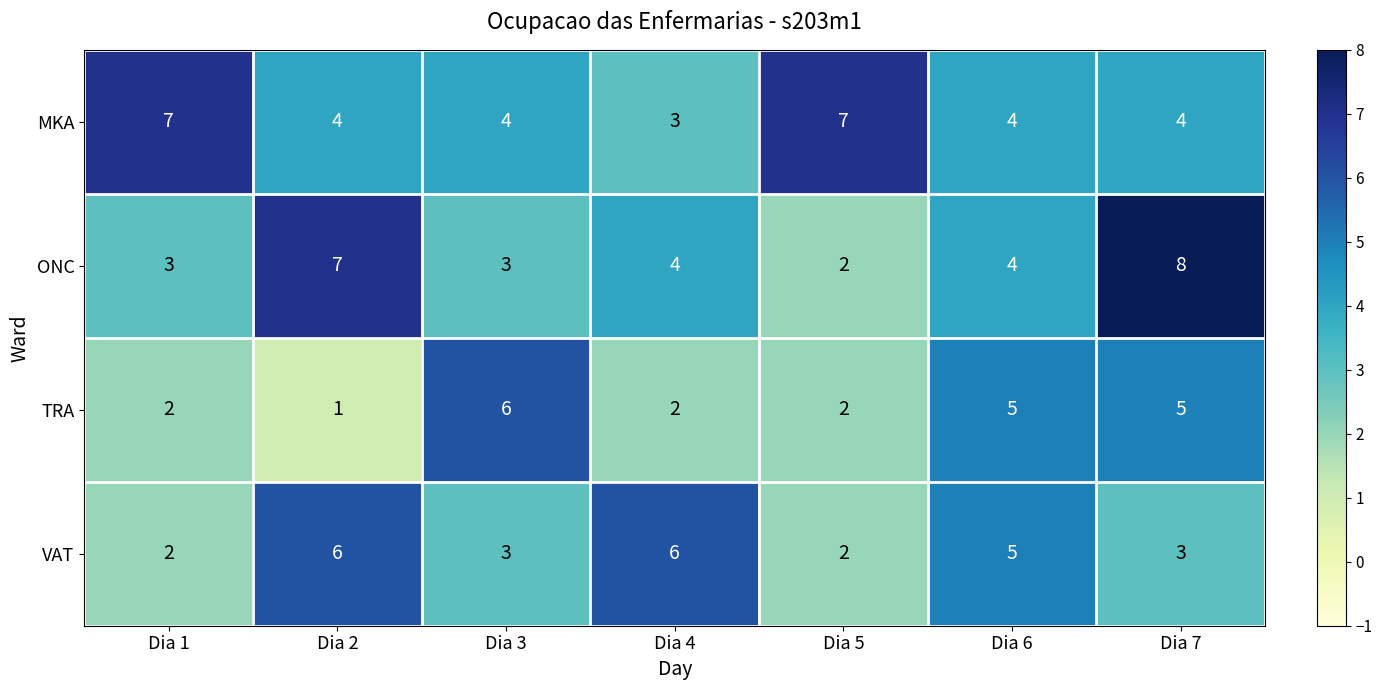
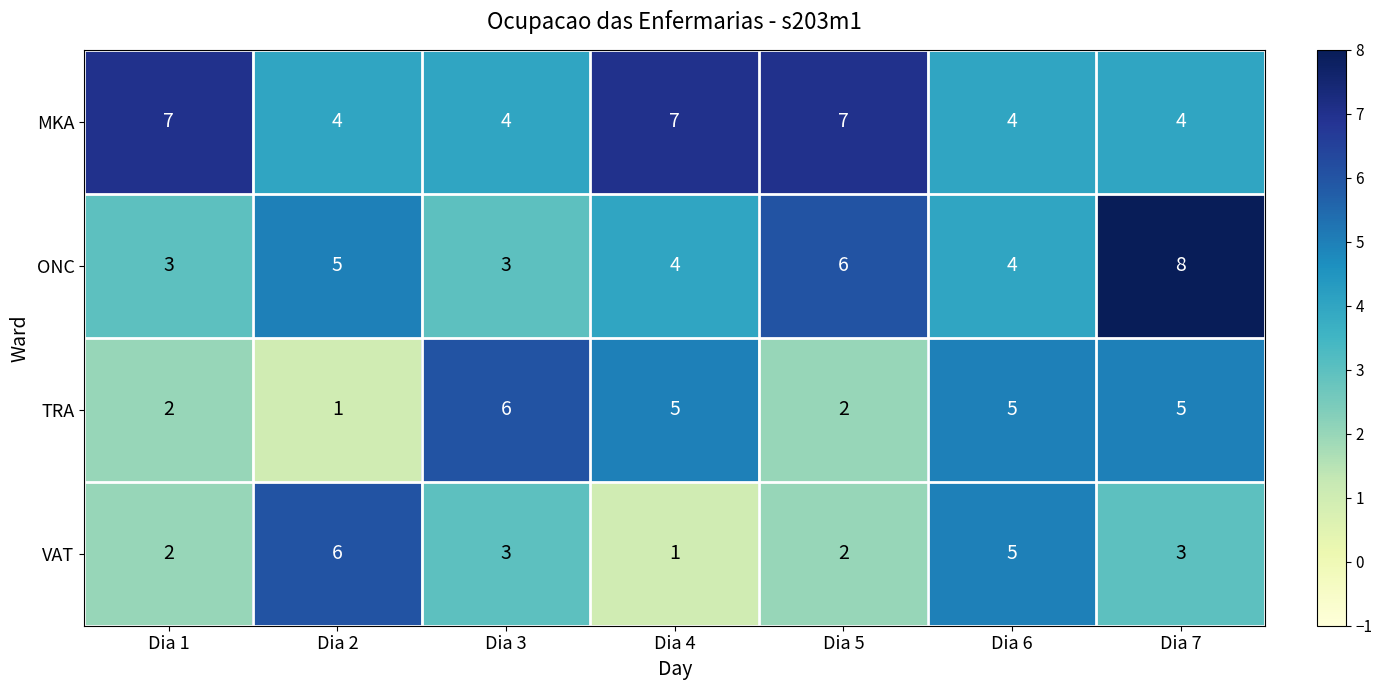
MKA, Dia 4: 3 -> 7
ONC, Dia 2: 7 -> 5
ONC, Dia 5: 2 -> 6
TRA, Dia 4: 2 -> 5
VAT, Dia 4: 6 -> 1
